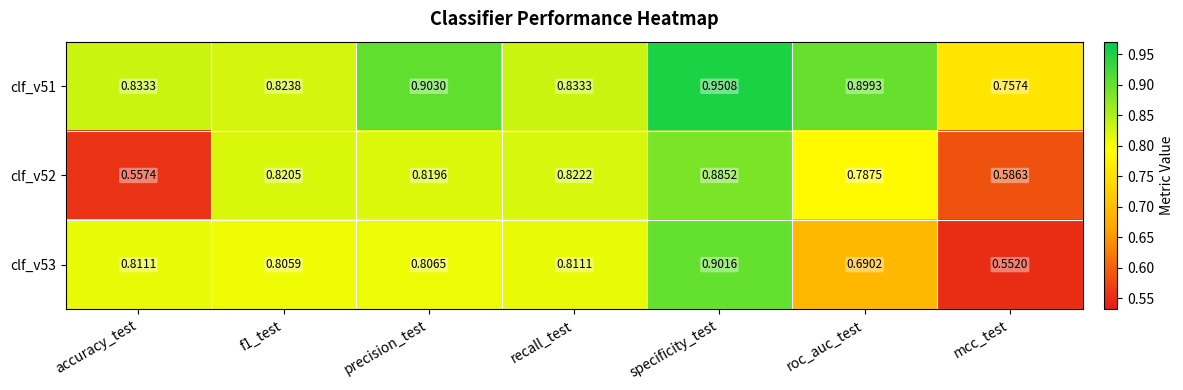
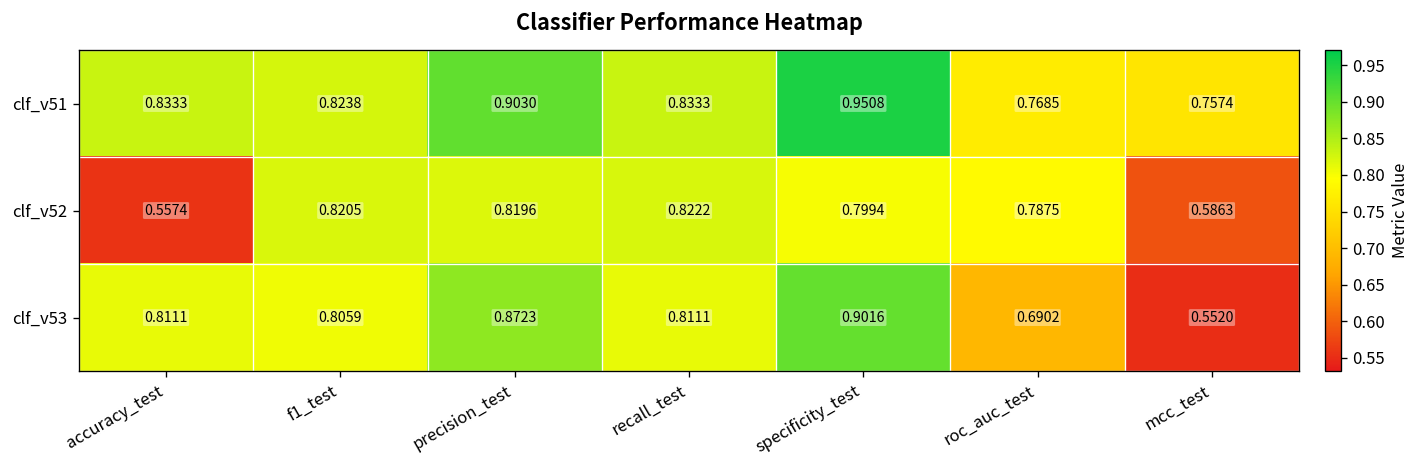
clf_v51, roc_auc_test: 0.8993 -> 0.7685
clf_v52, specificity_test: 0.8852 -> 0.7994
clf_v53, precision_test: 0.8065 -> 0.8723
